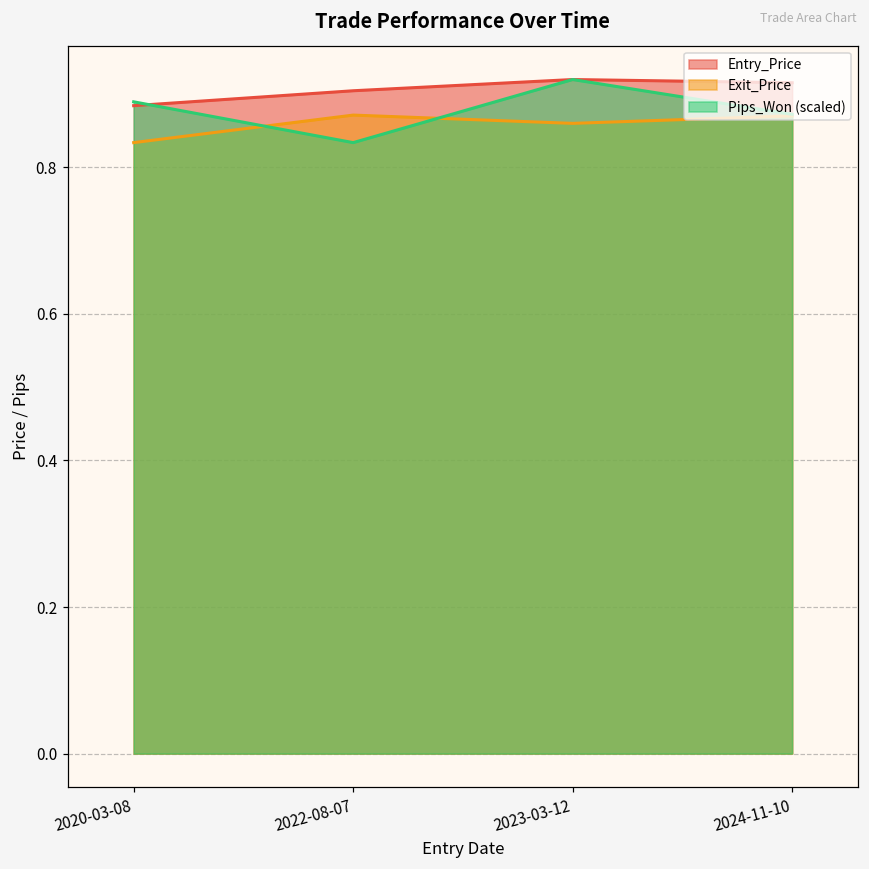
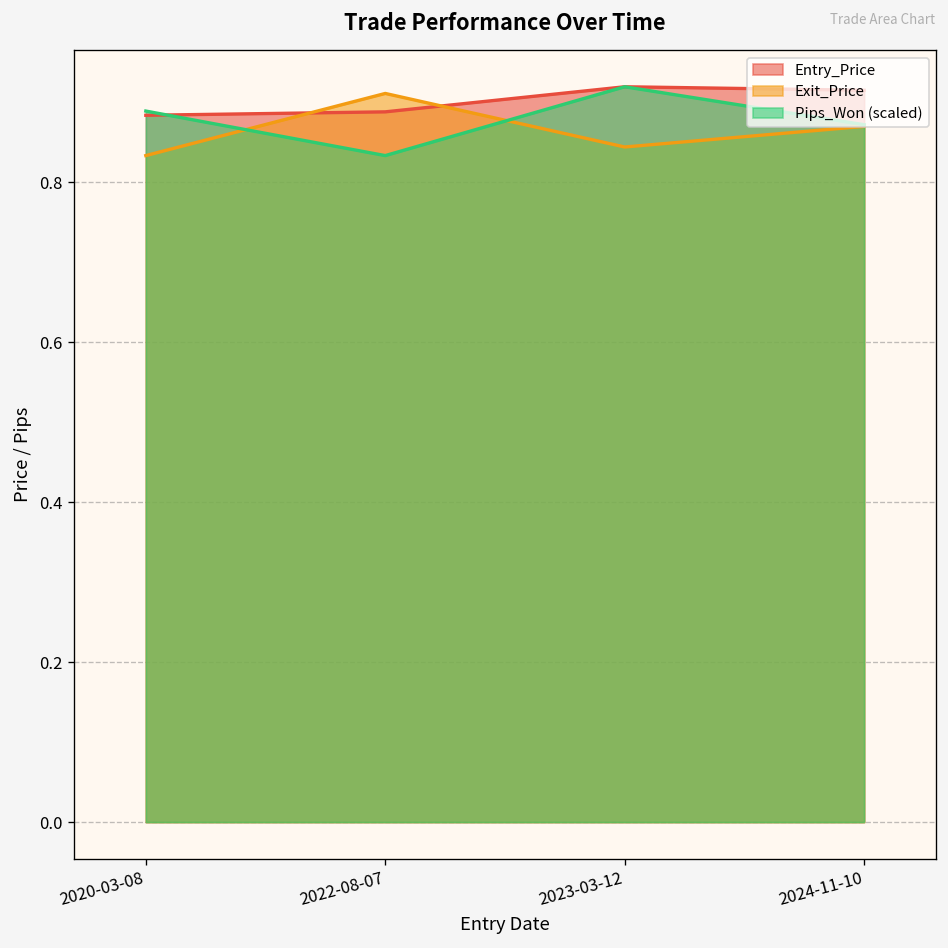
Entry_Price, 2022-08-07: 0.90 -> 0.89
Exit_Price, 2022-08-07: 0.87 -> 0.91
Exit_Price, 2023-03-12: 0.86 -> 0.84
